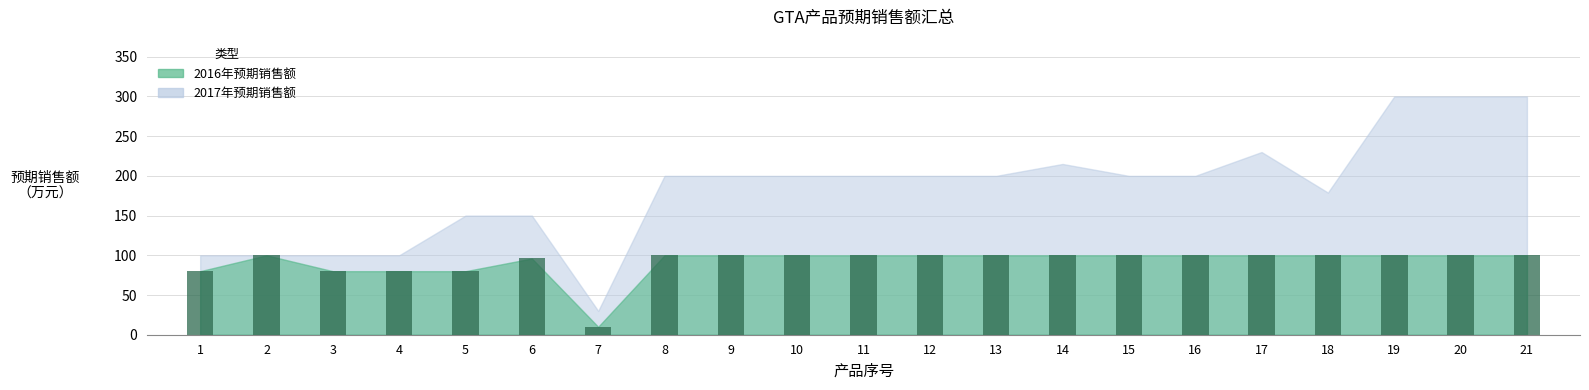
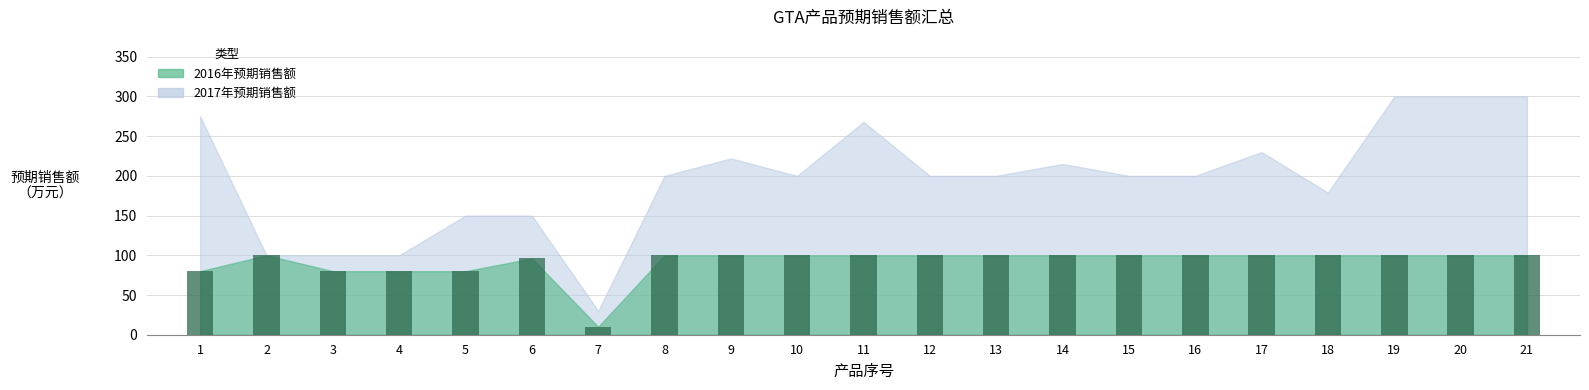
2017年预期销售额, 1: 100 -> 280
2017年预期销售额, 9: 200 -> 220
2017年预期销售额, 11: 200 -> 270
